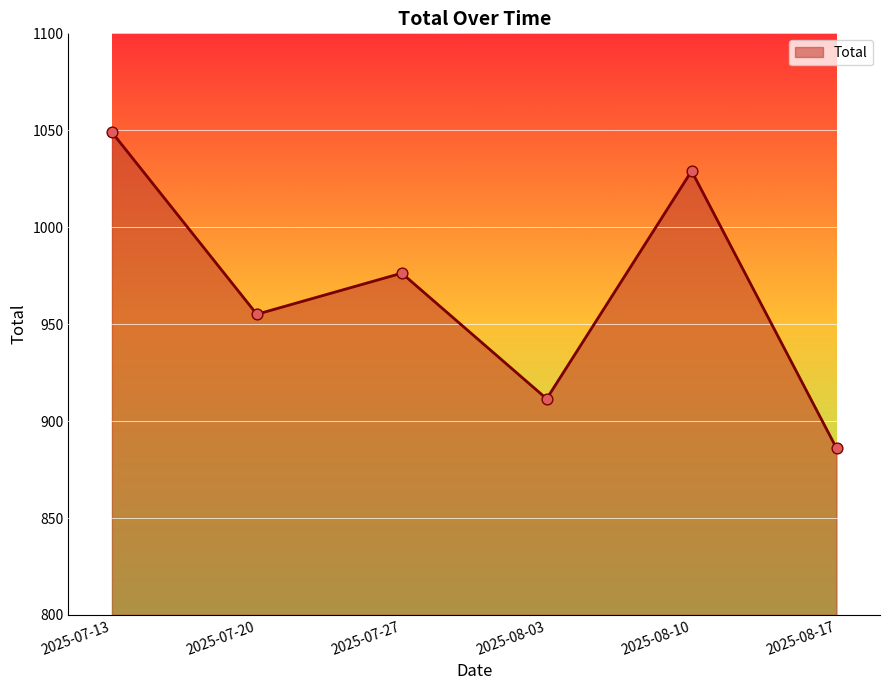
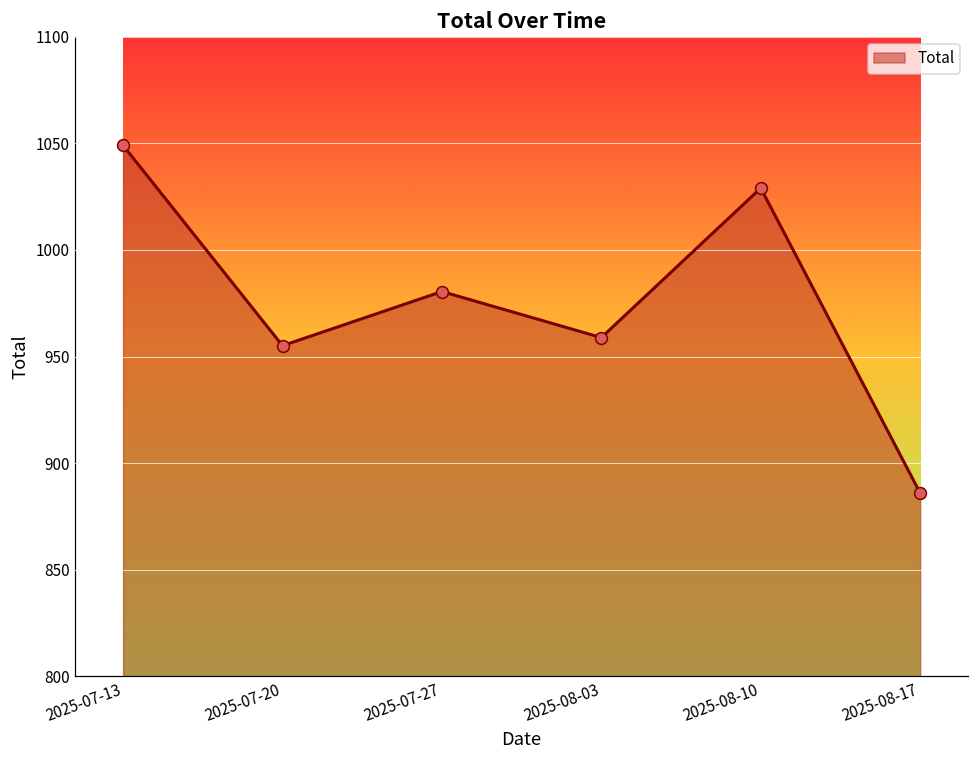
2025-07-27: 976 -> 981
2025-08-03: 912 -> 959
